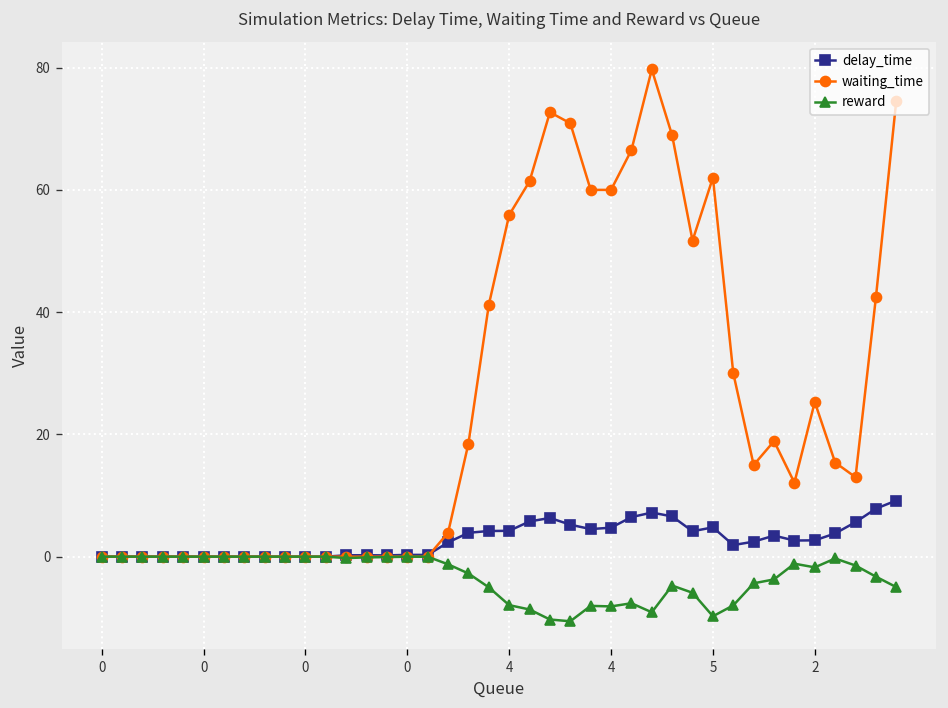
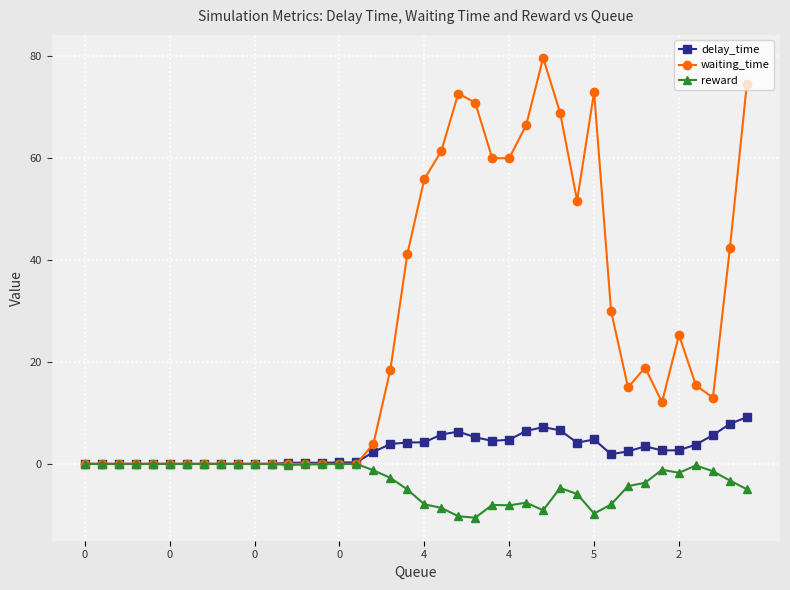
waiting_time, 5: 62 -> 73
